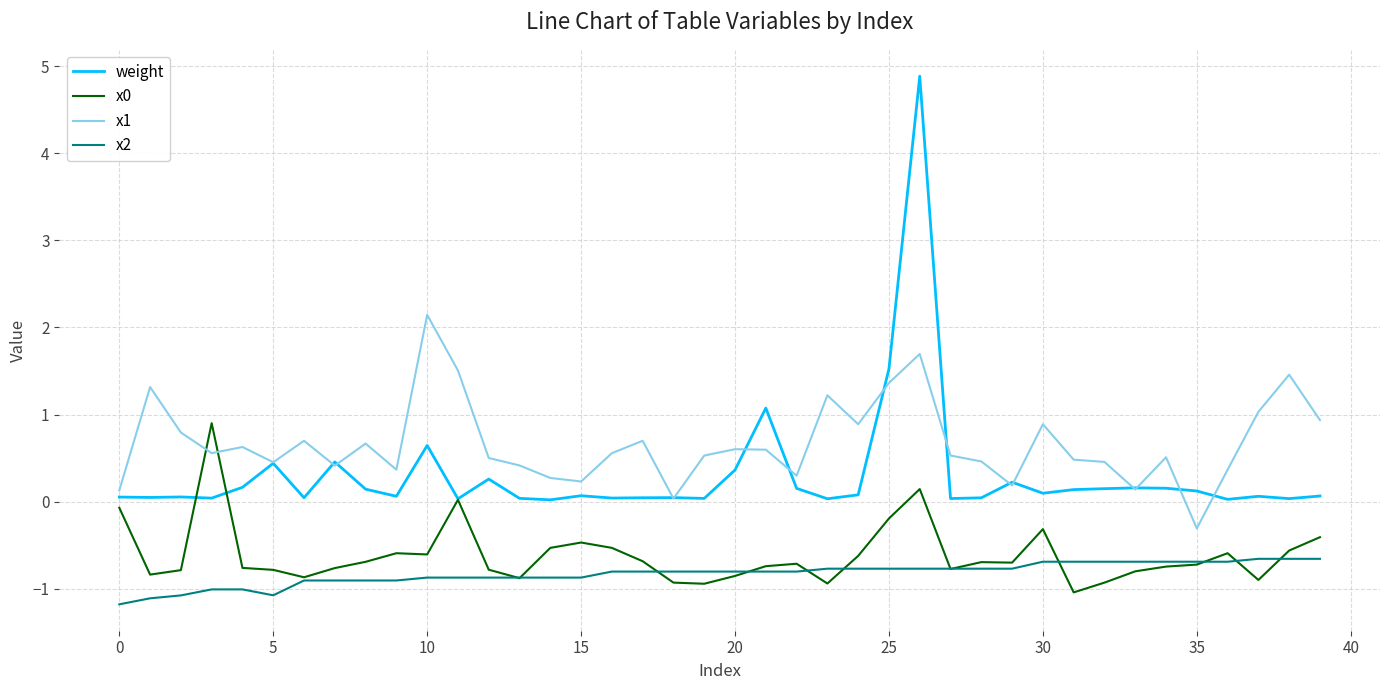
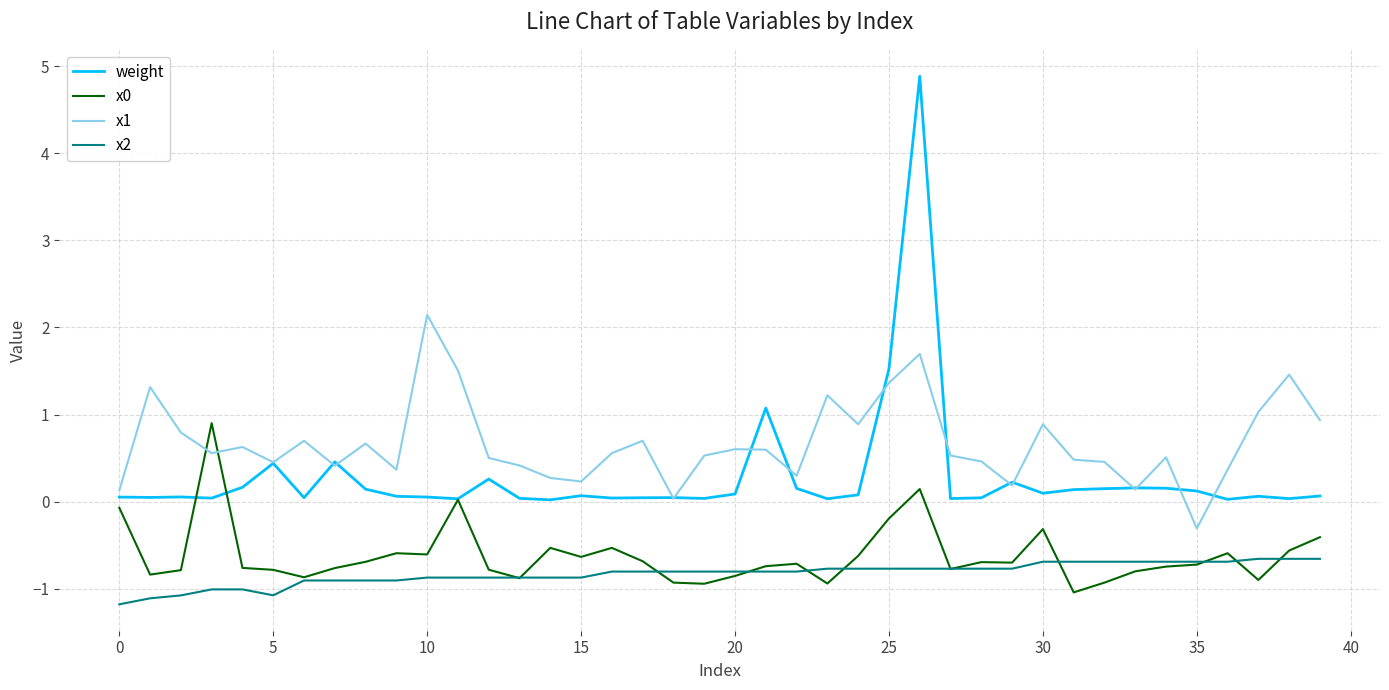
weight, 10: 0.6 -> 0.1
x0, 15: -0.5 -> -0.6
weight, 20: 0.4 -> 0.1
